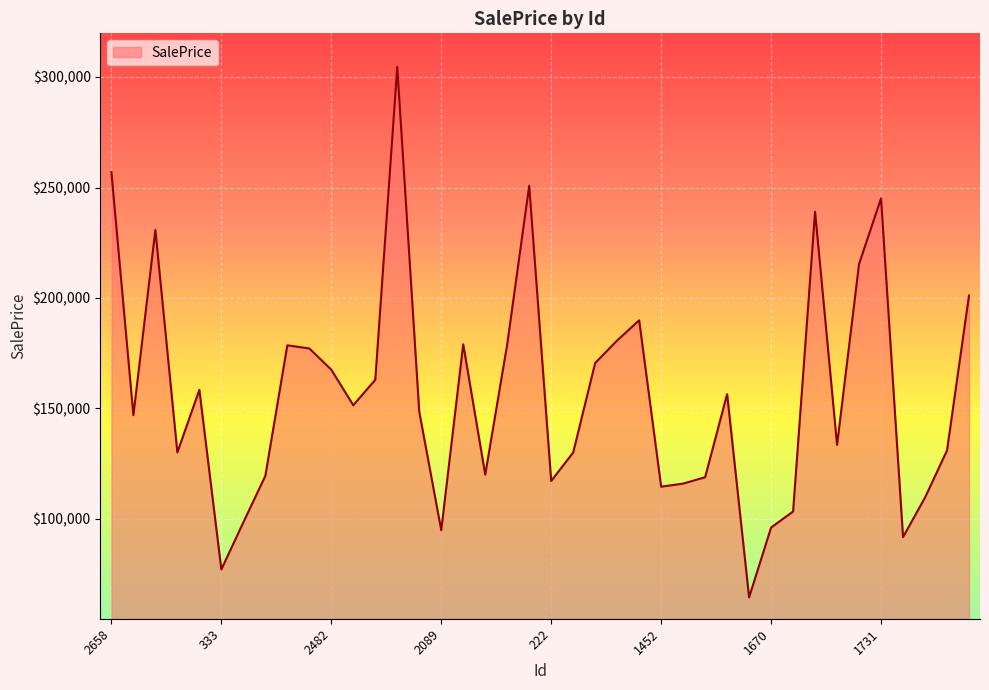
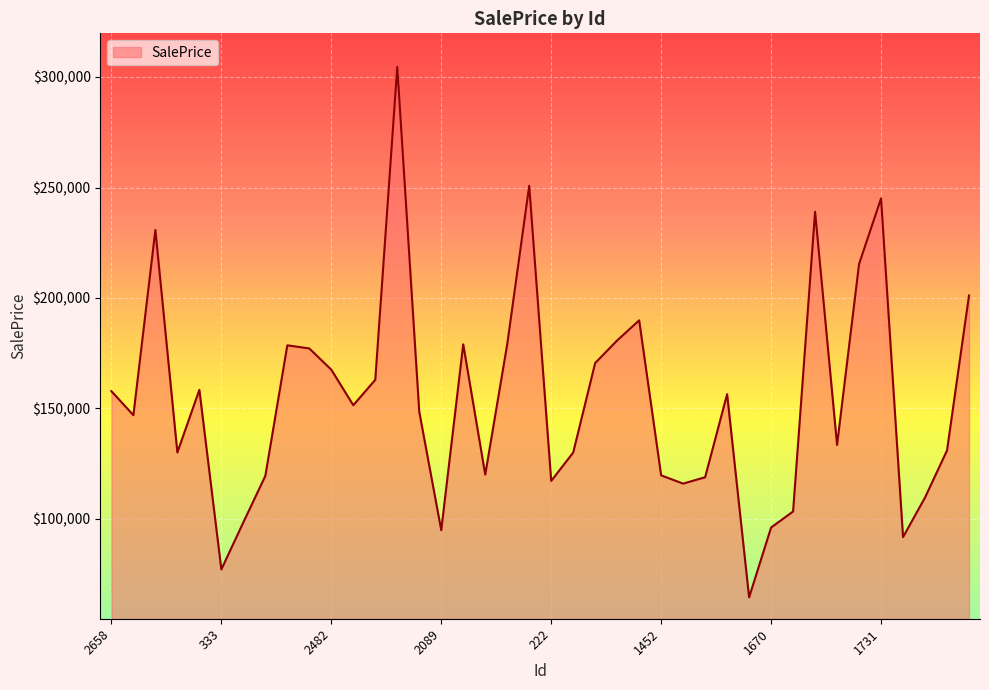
2658: $257,000 -> $158,000
1452: $115,000 -> $120,000
